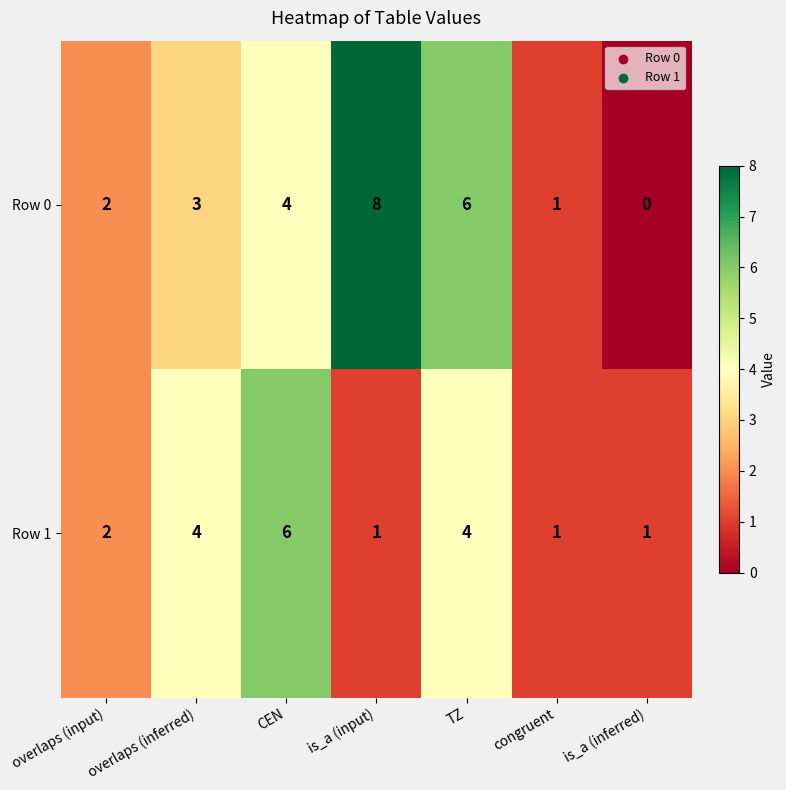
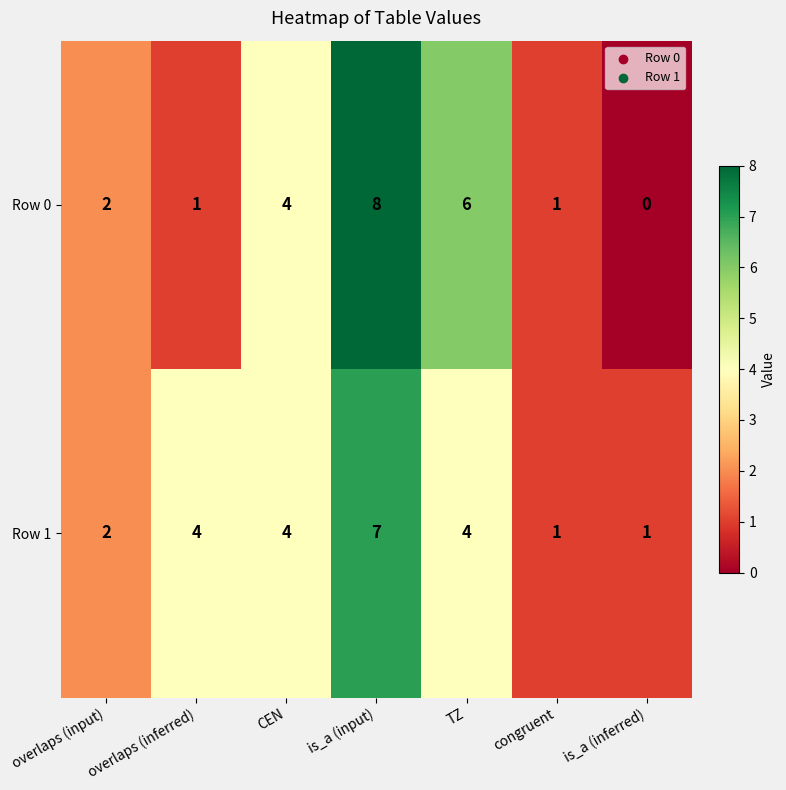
Row 0, overlaps (inferred): 3 -> 1
Row 1, CEN: 6 -> 4
Row 1, is_a (input): 1 -> 7
